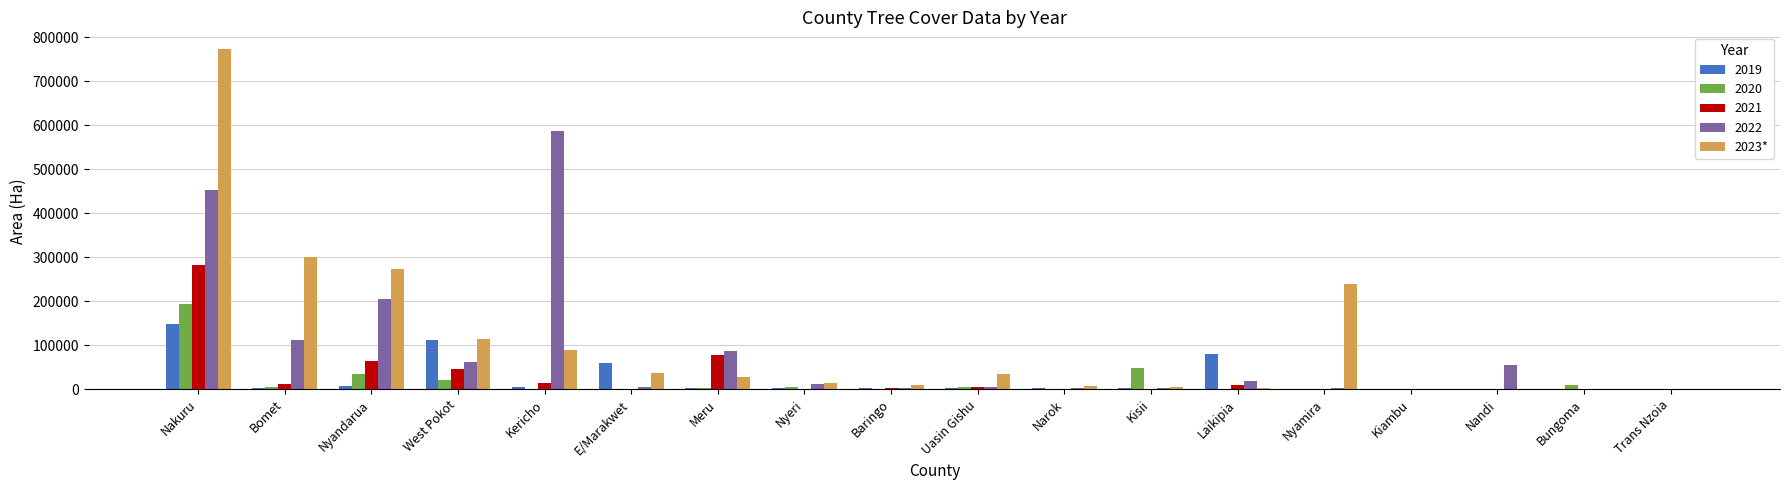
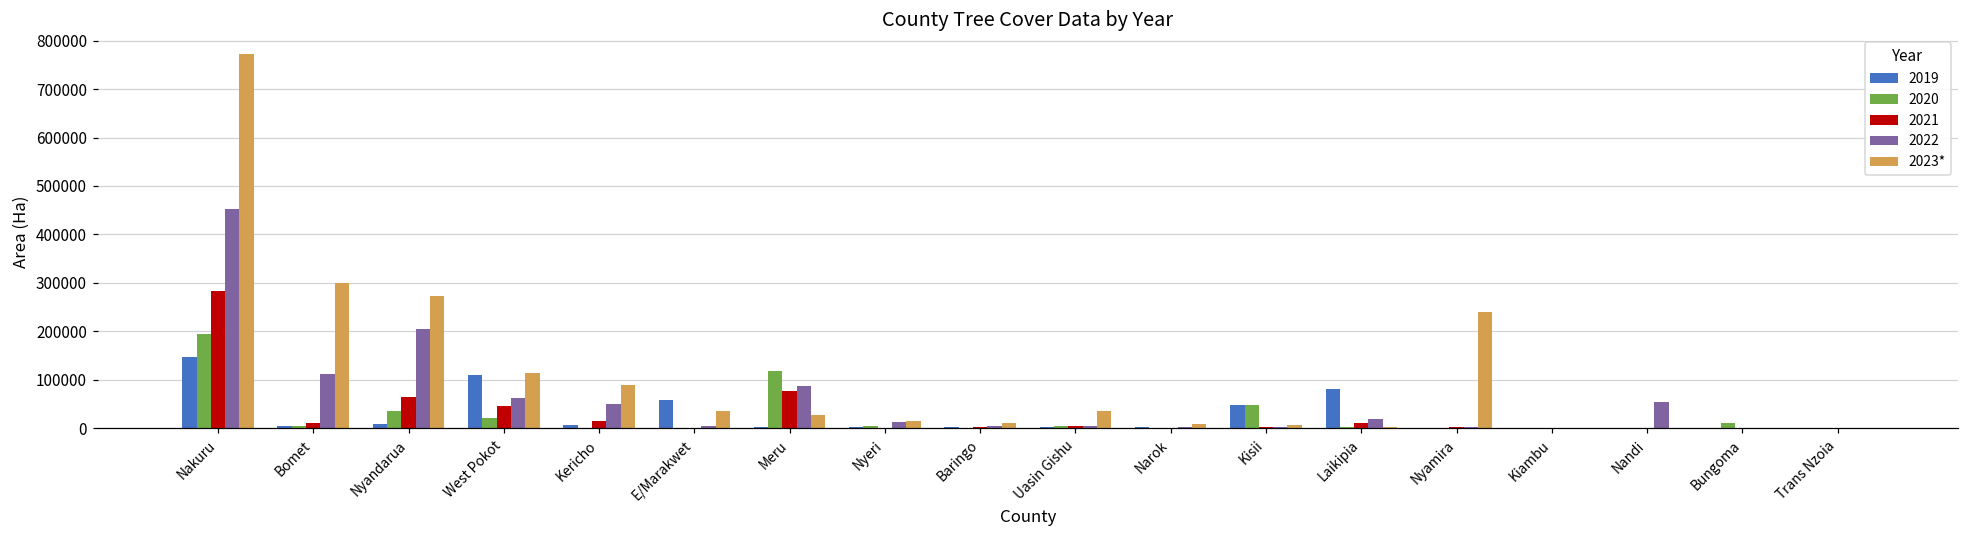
2022, Kericho: 590000 -> 50000
2020, Meru: 0 -> 120000
2019, Kisii: 0 -> 50000
